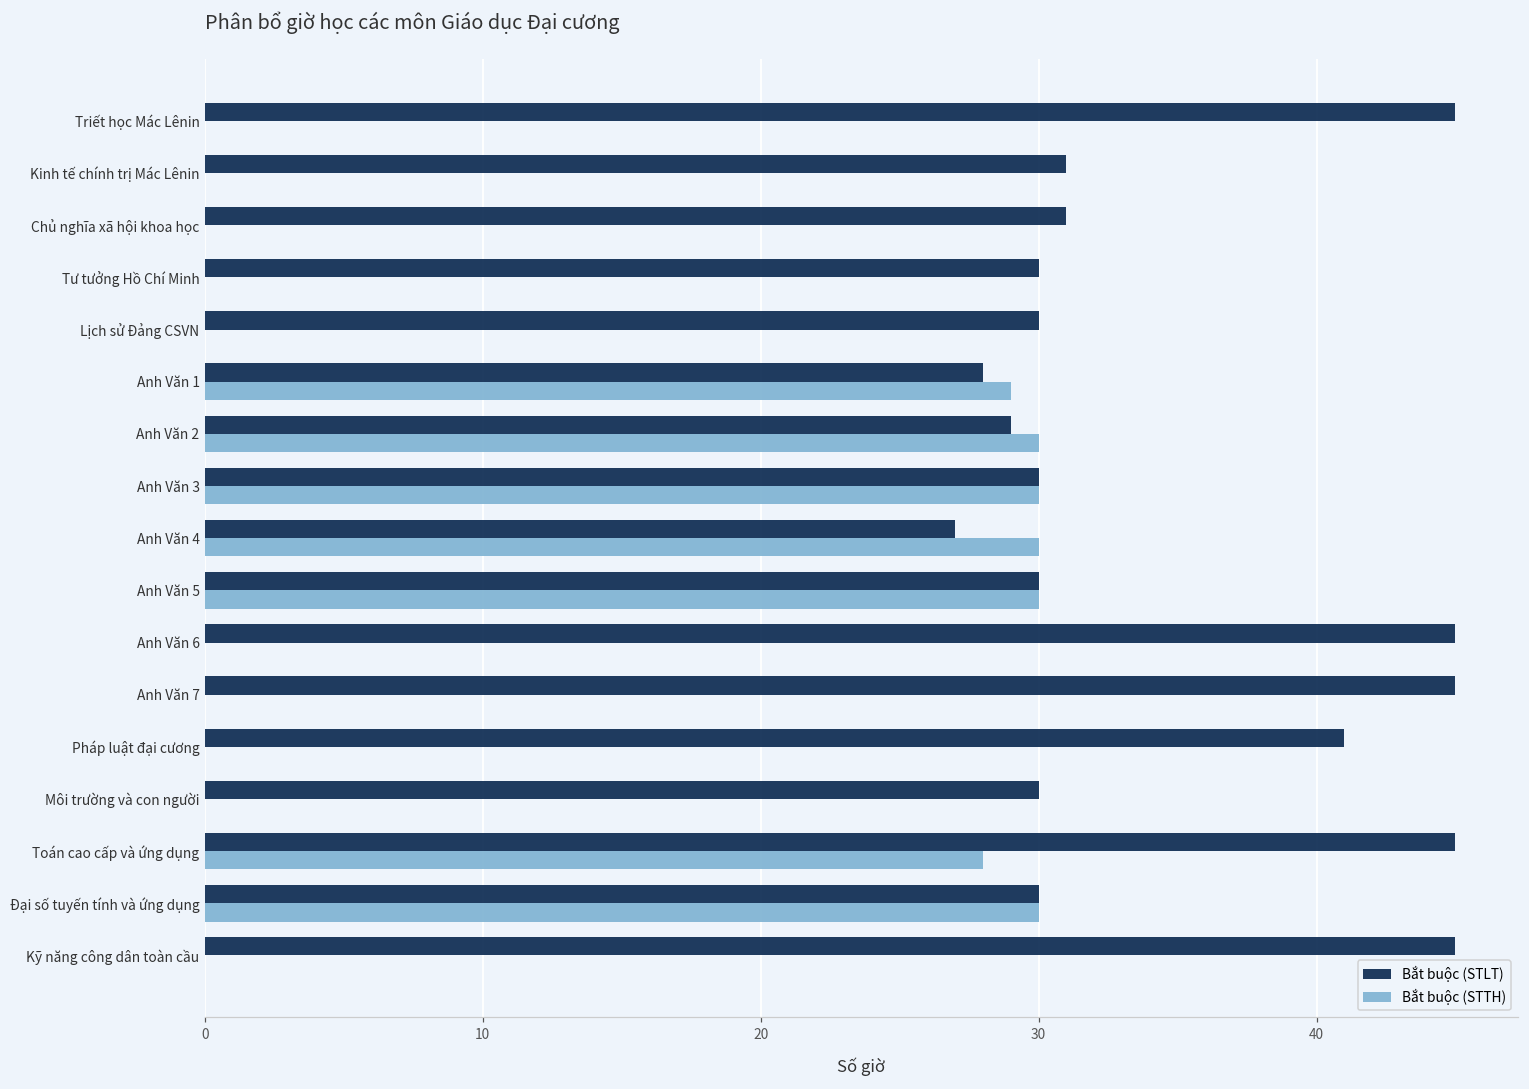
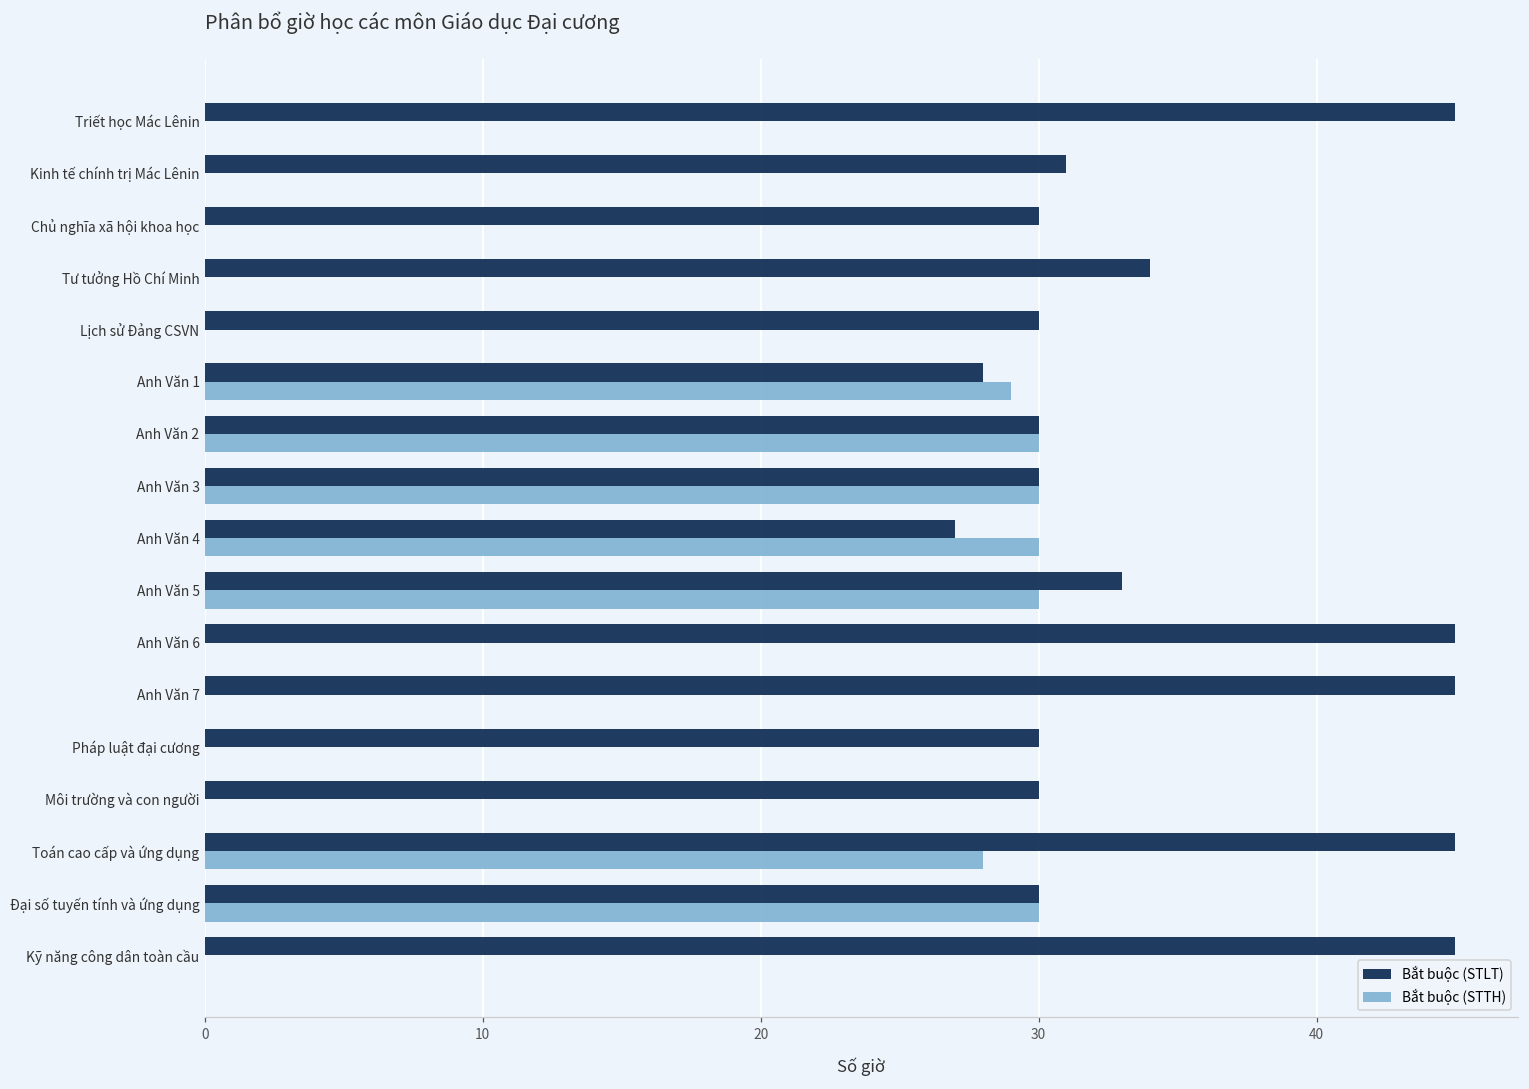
Bắt buộc (STLT), Chủ nghĩa xã hội khoa học: 31 -> 30
Bắt buộc (STLT), Tư tưởng Hồ Chí Minh: 30 -> 34
Bắt buộc (STLT), Anh Văn 2: 29 -> 30
Bắt buộc (STLT), Anh Văn 5: 30 -> 33
Bắt buộc (STLT), Pháp luật đại cương: 41 -> 30
